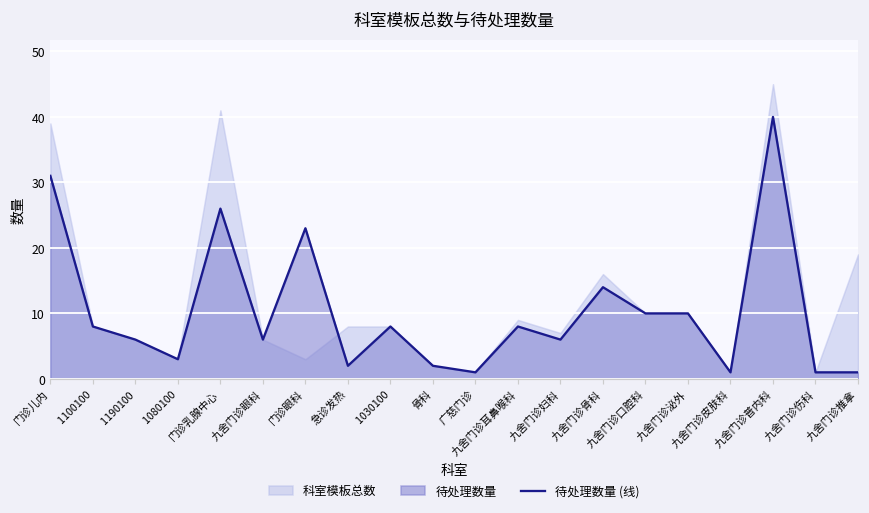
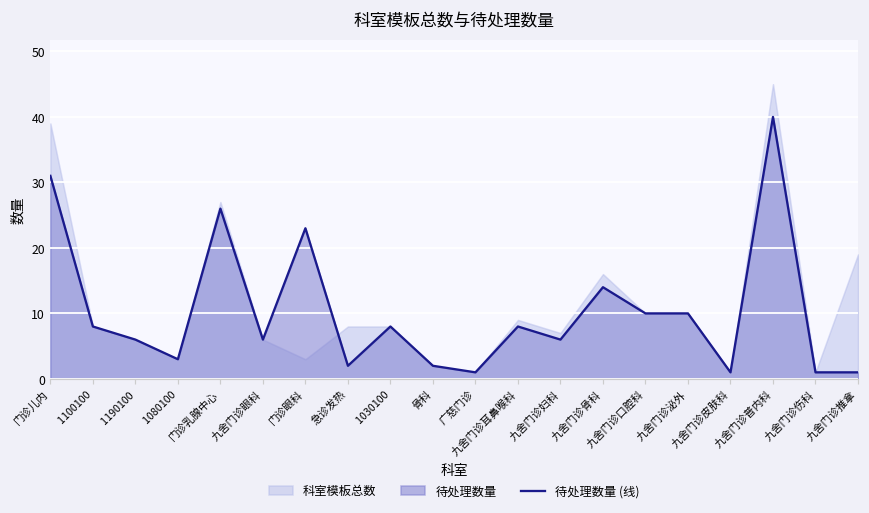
科室模板总数, 门诊乳腺中心: 41 -> 27
